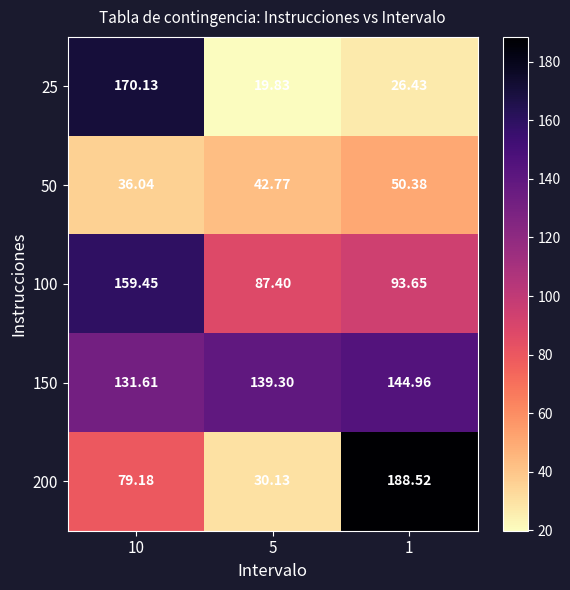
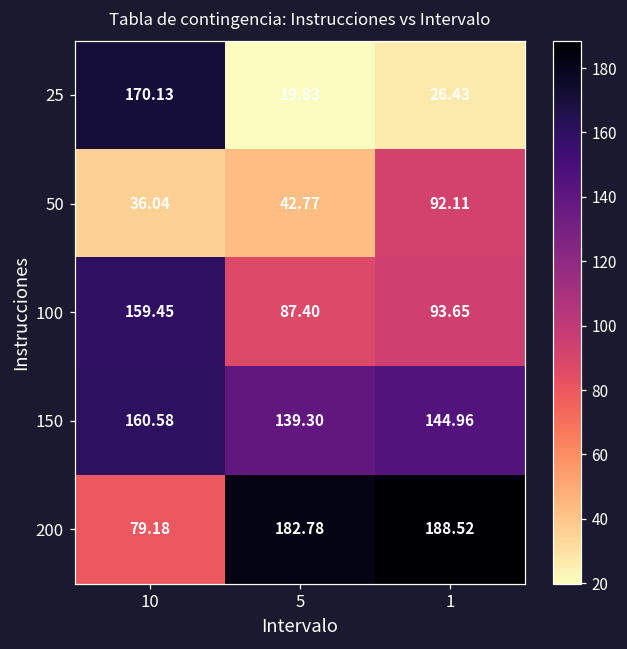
50, 1: 50.38 -> 92.11
150, 10: 131.61 -> 160.58
200, 5: 30.13 -> 182.78
